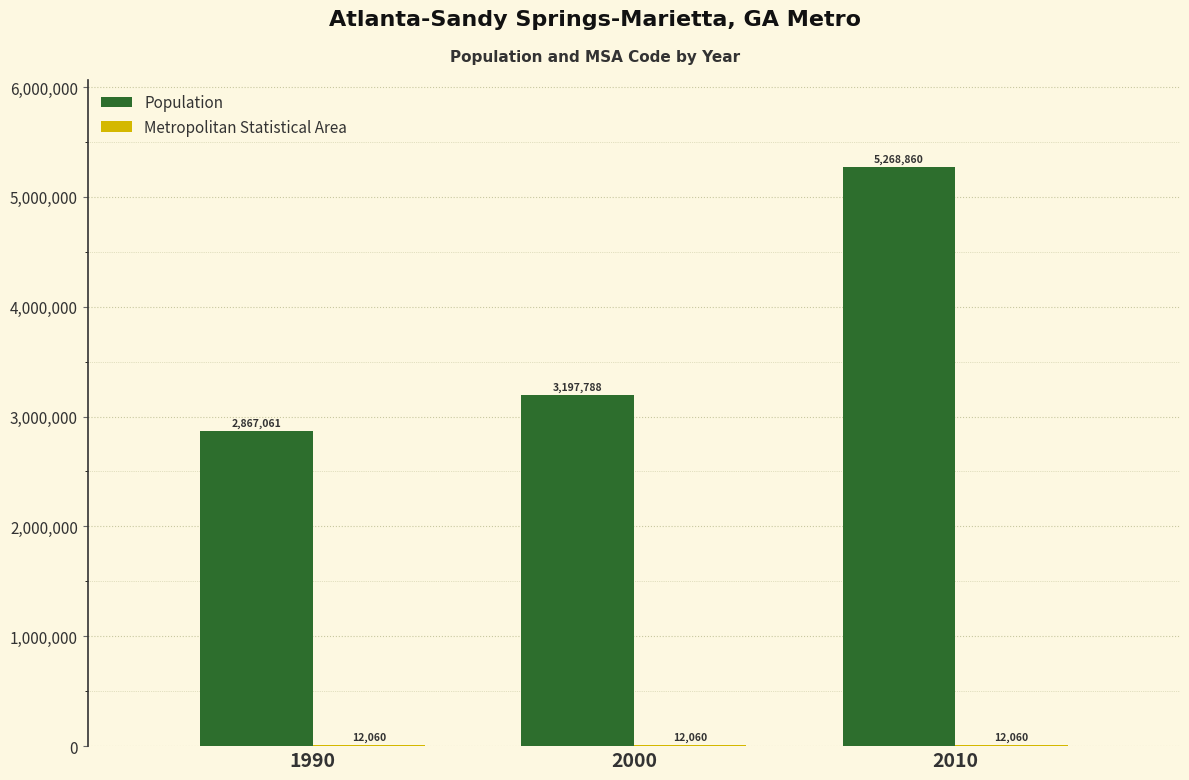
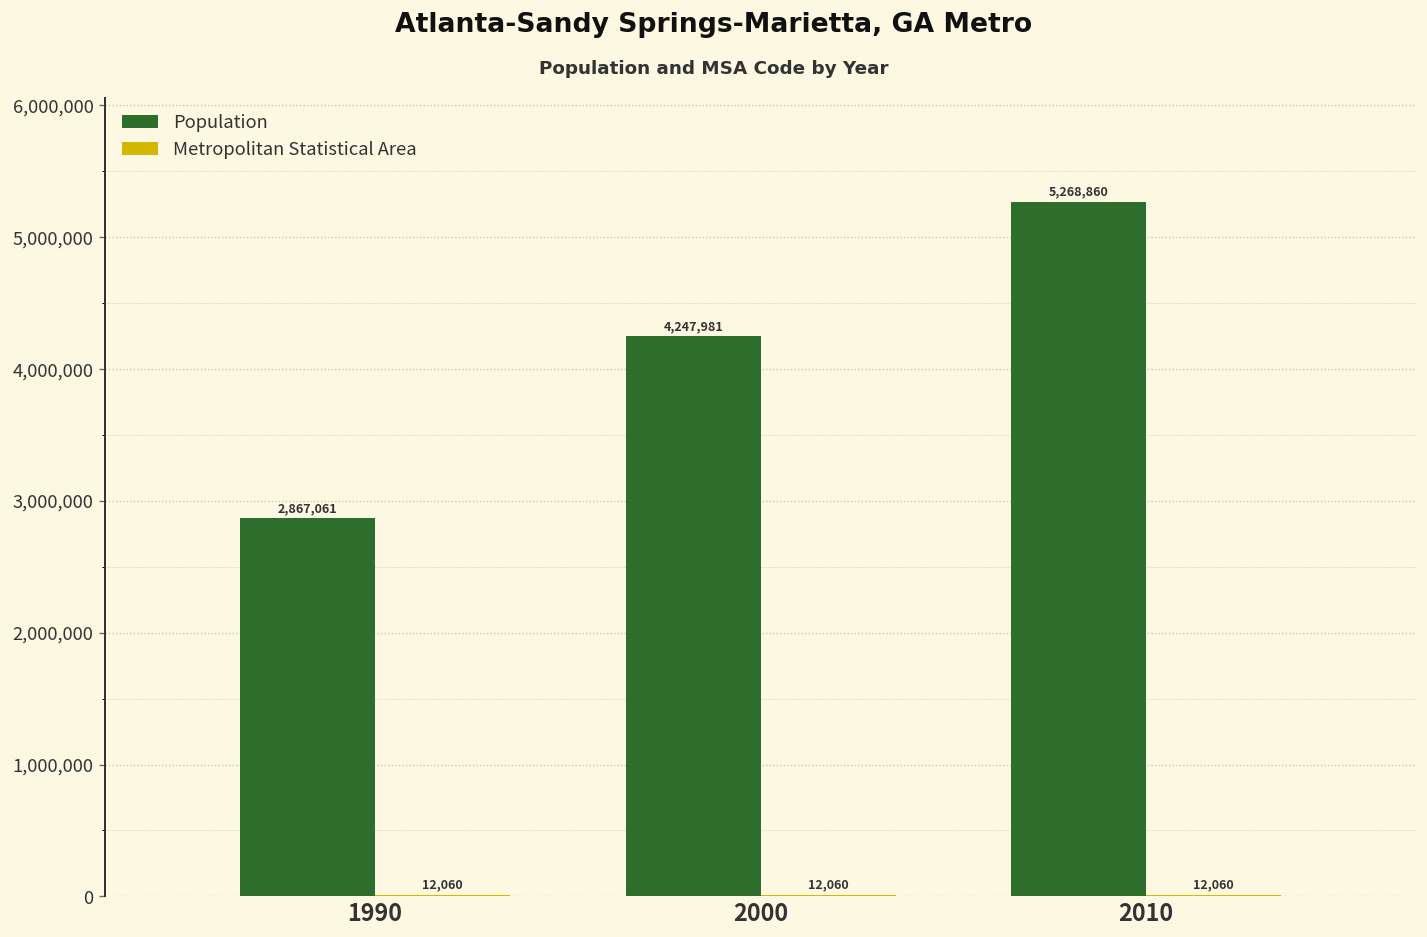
Population, 2000: 3,197,788 -> 4,247,981
